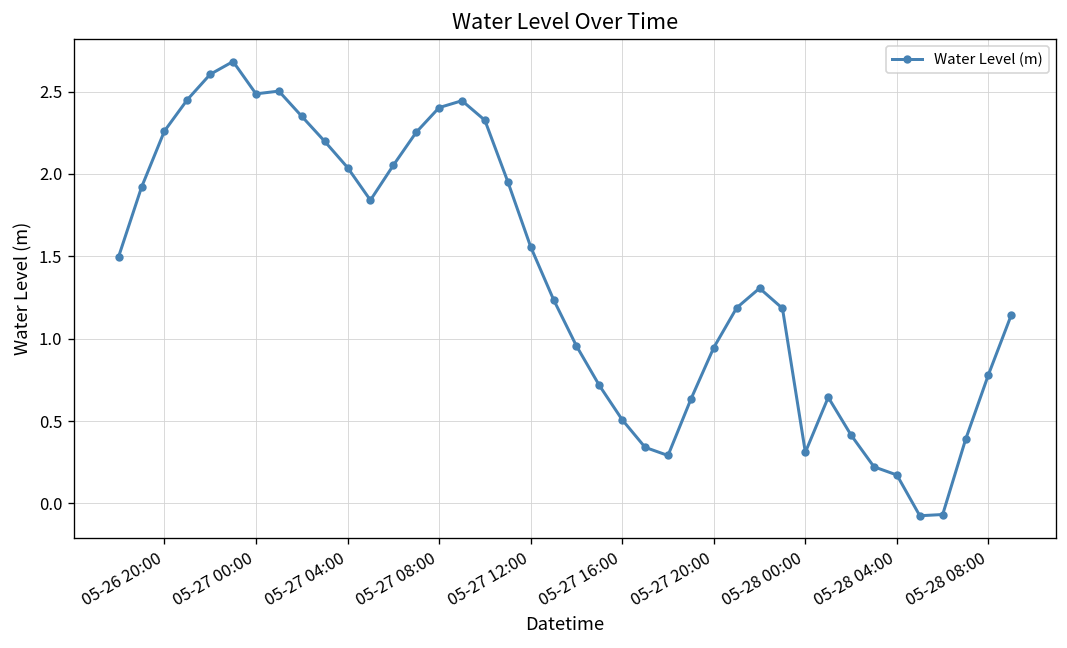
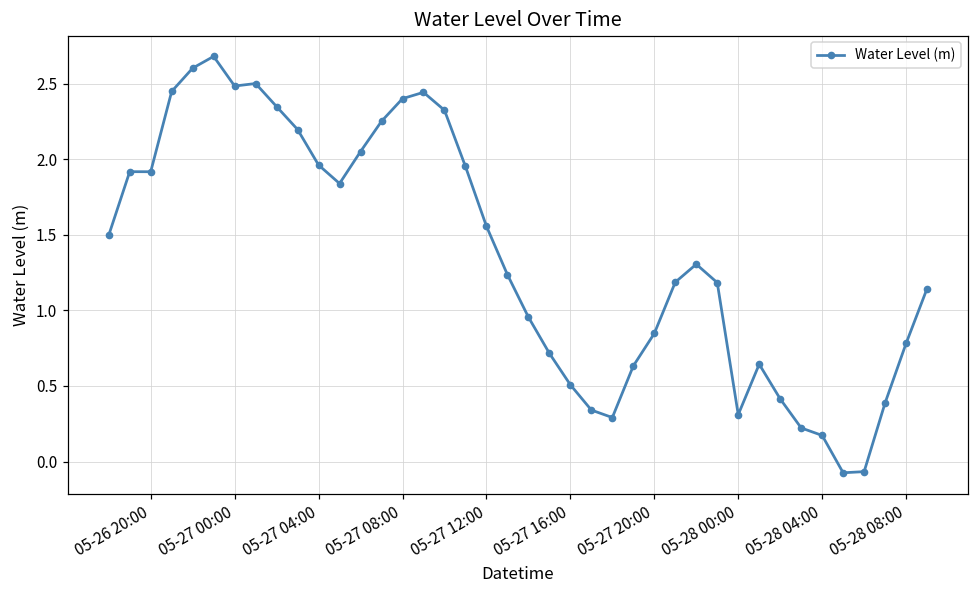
05-26 20:00: 2.26 -> 1.92
05-27 04:00: 2.04 -> 1.96
05-27 20:00: 0.95 -> 0.85
